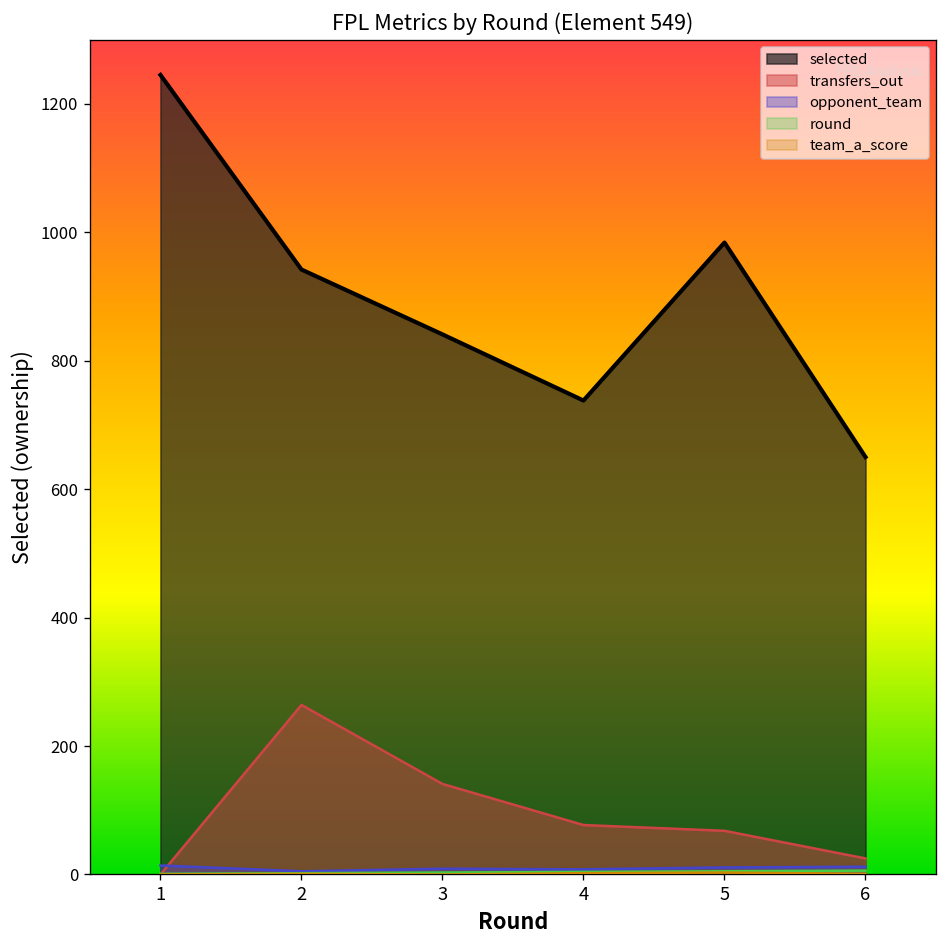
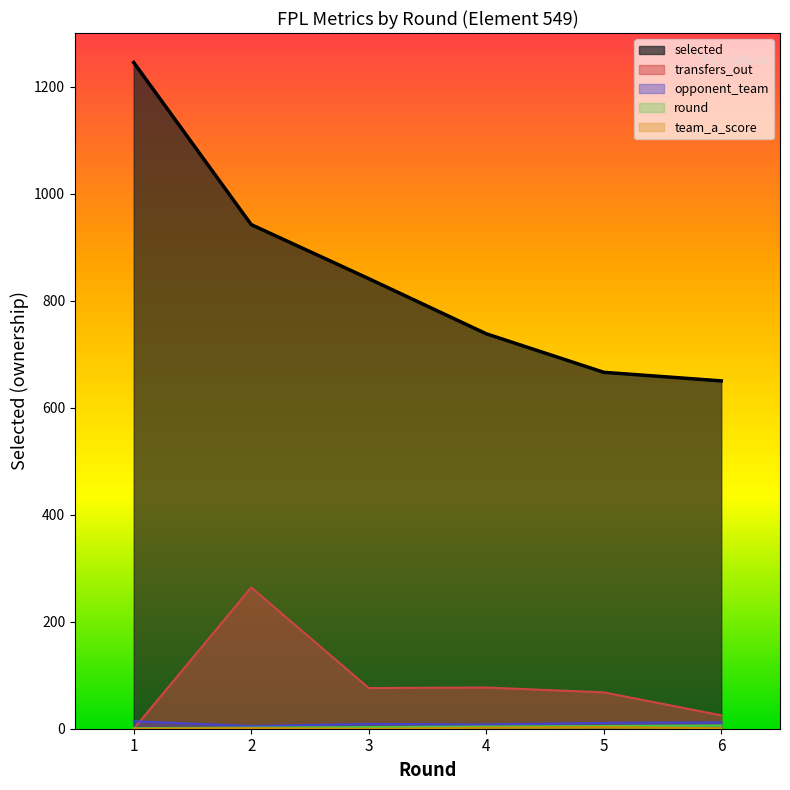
transfers_out, 3: 140 -> 80
selected, 5: 980 -> 670
